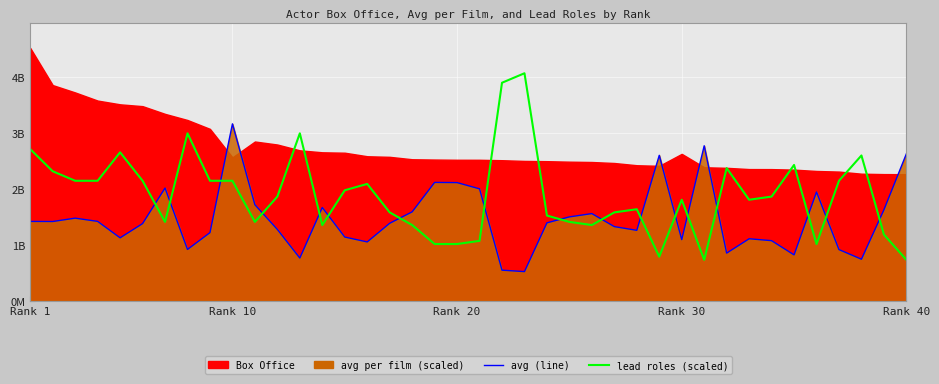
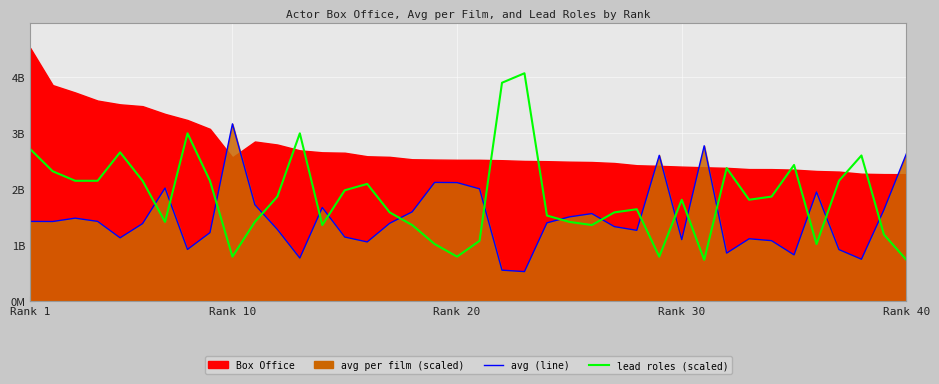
lead roles (scaled), Rank 10: 2100000000 -> 800000000
lead roles (scaled), Rank 20: 1000000000 -> 800000000
Box Office, Rank 30: 2600000000 -> 2400000000
